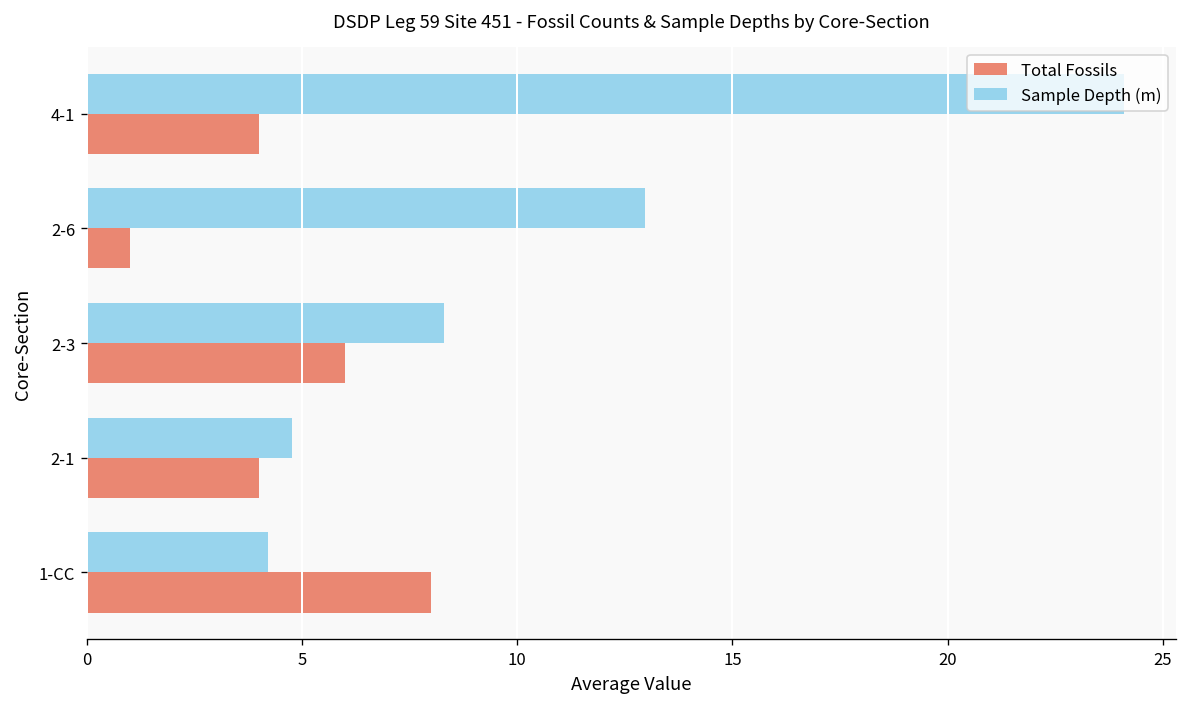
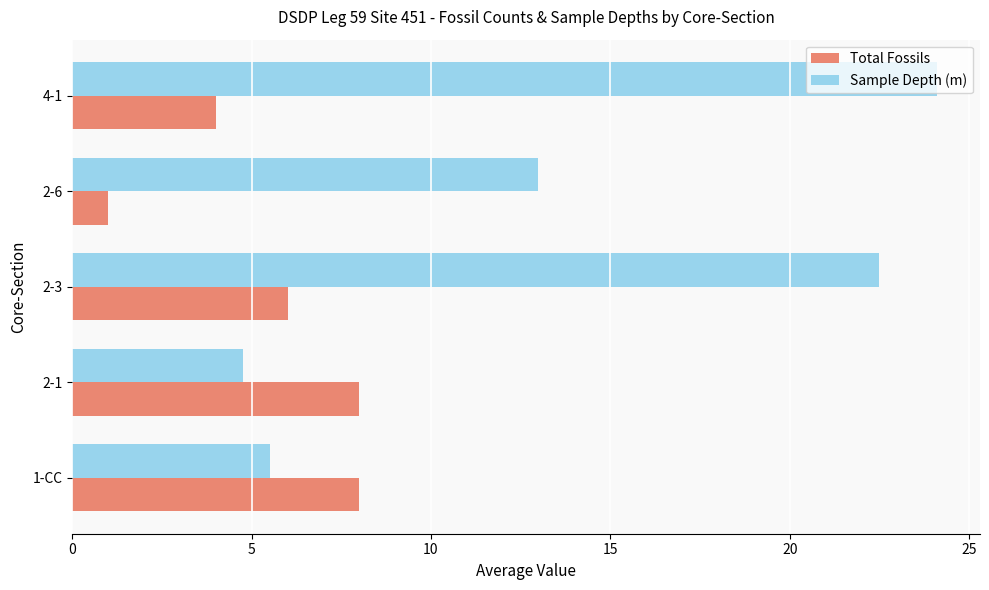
Sample Depth (m), 2-3: 8.3 -> 22.5
Total Fossils, 2-1: 4 -> 8
Sample Depth (m), 1-CC: 4.2 -> 5.5
